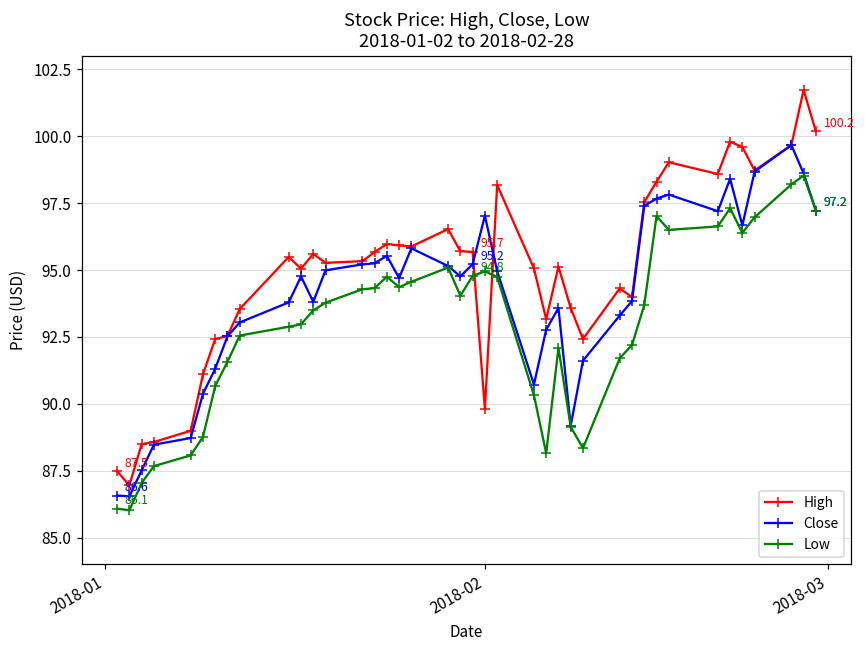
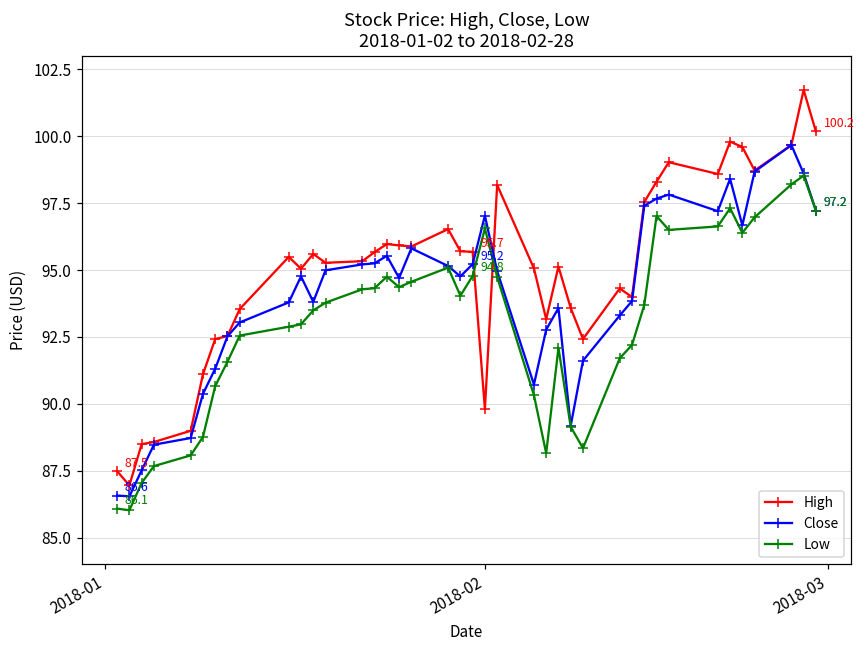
Low, 2018-02: 94.9 -> 96.6
